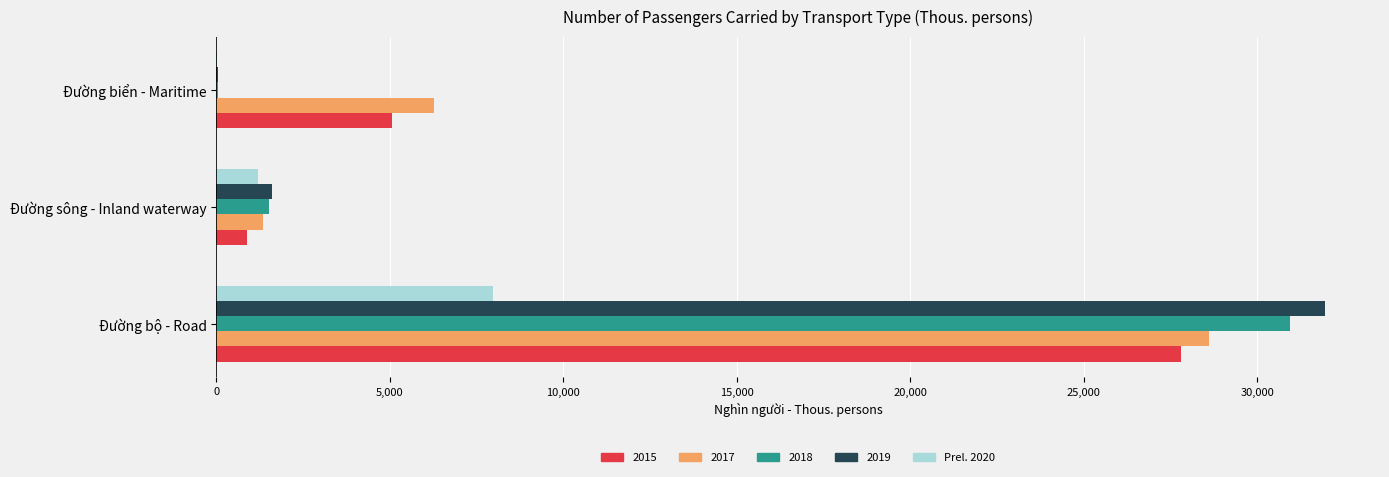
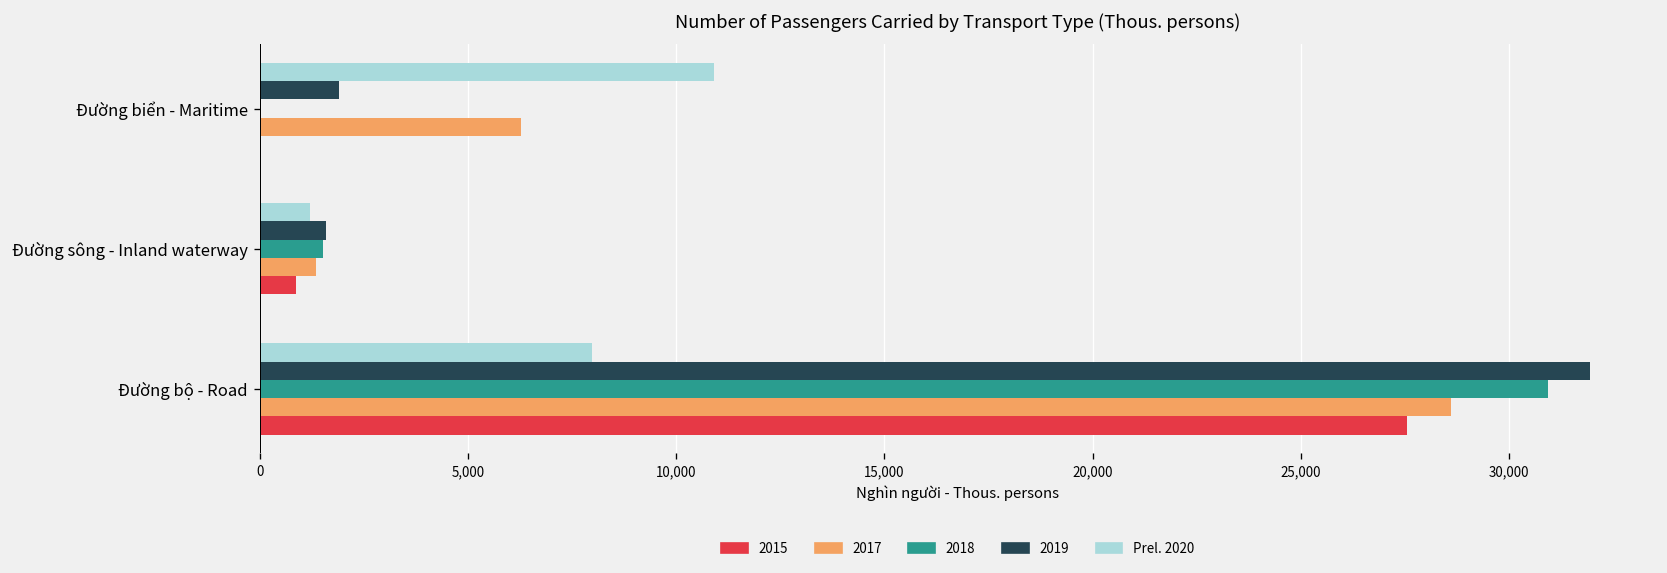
Prel. 2020, Đường biển - Maritime: 0 -> 10,900
2019, Đường biển - Maritime: 0 -> 1,900
2015, Đường biển - Maritime: 5,100 -> 0
2015, Đường bộ - Road: 27,800 -> 27,500
